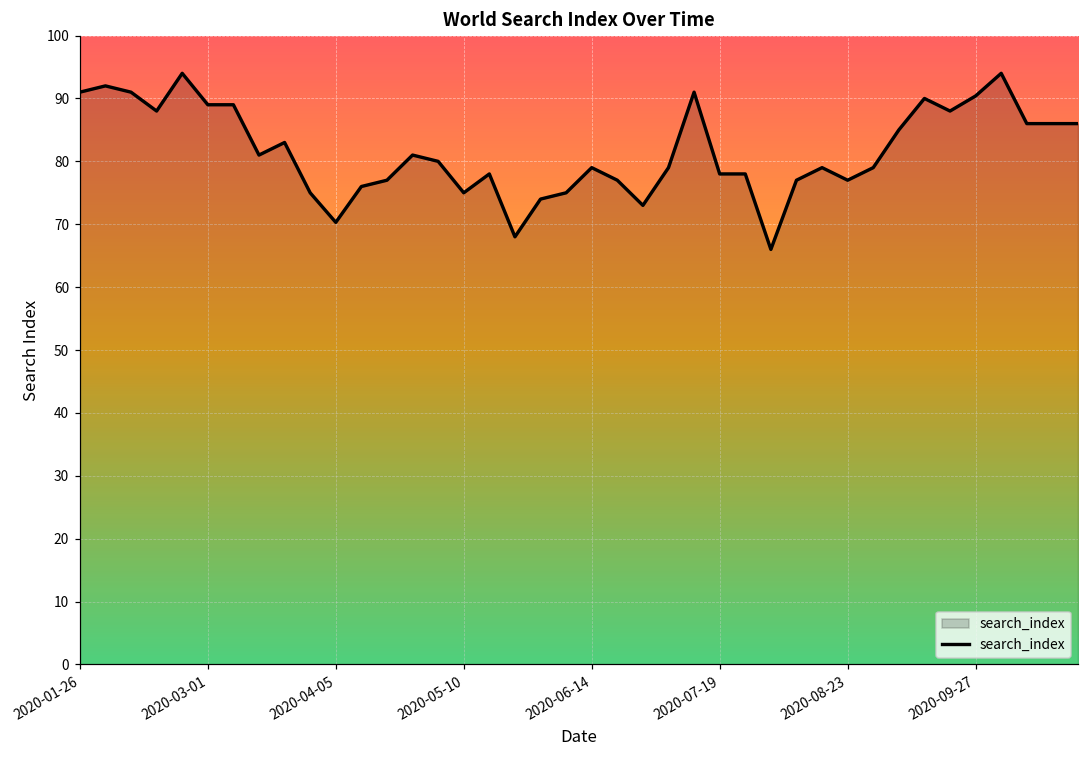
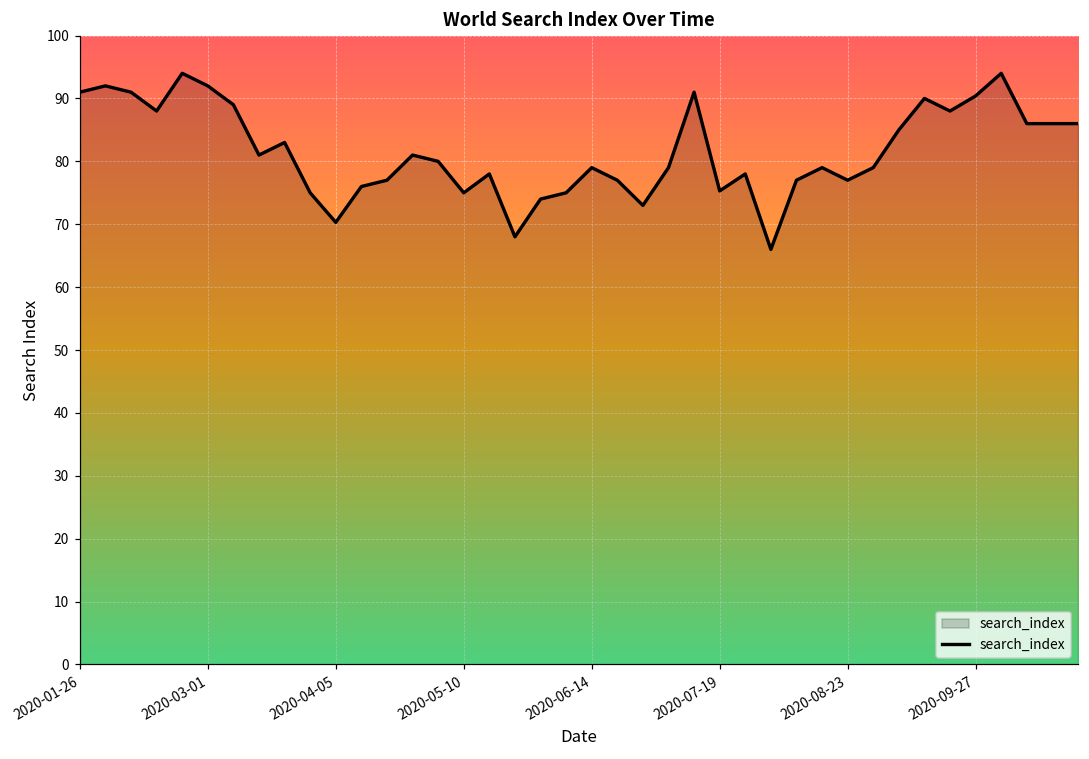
2020-03-01: 89 -> 92
2020-07-19: 78 -> 75
